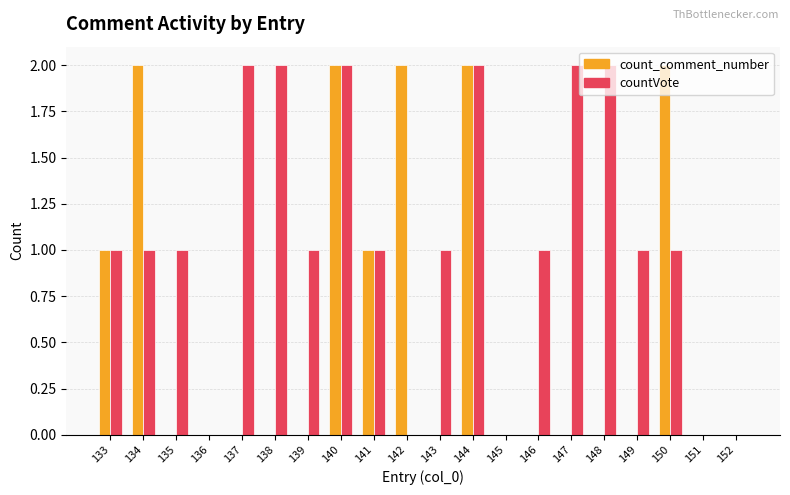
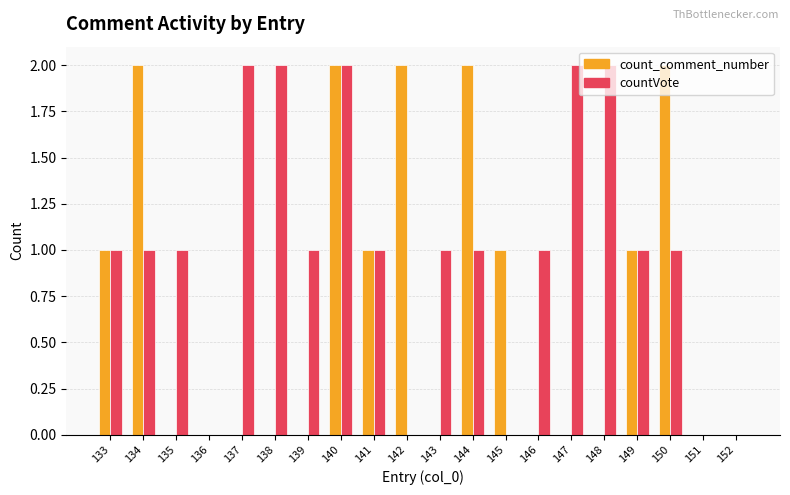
countVote, 144: 2 -> 1
count_comment_number, 145: 0 -> 1
count_comment_number, 149: 0 -> 1
